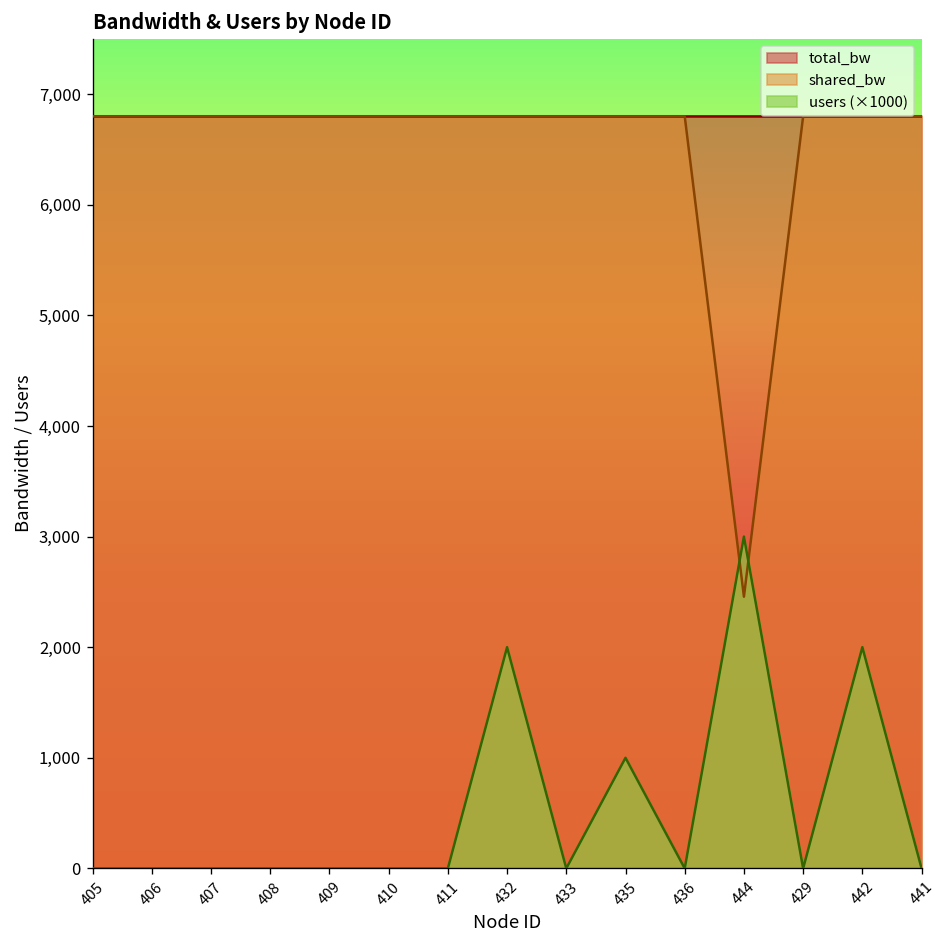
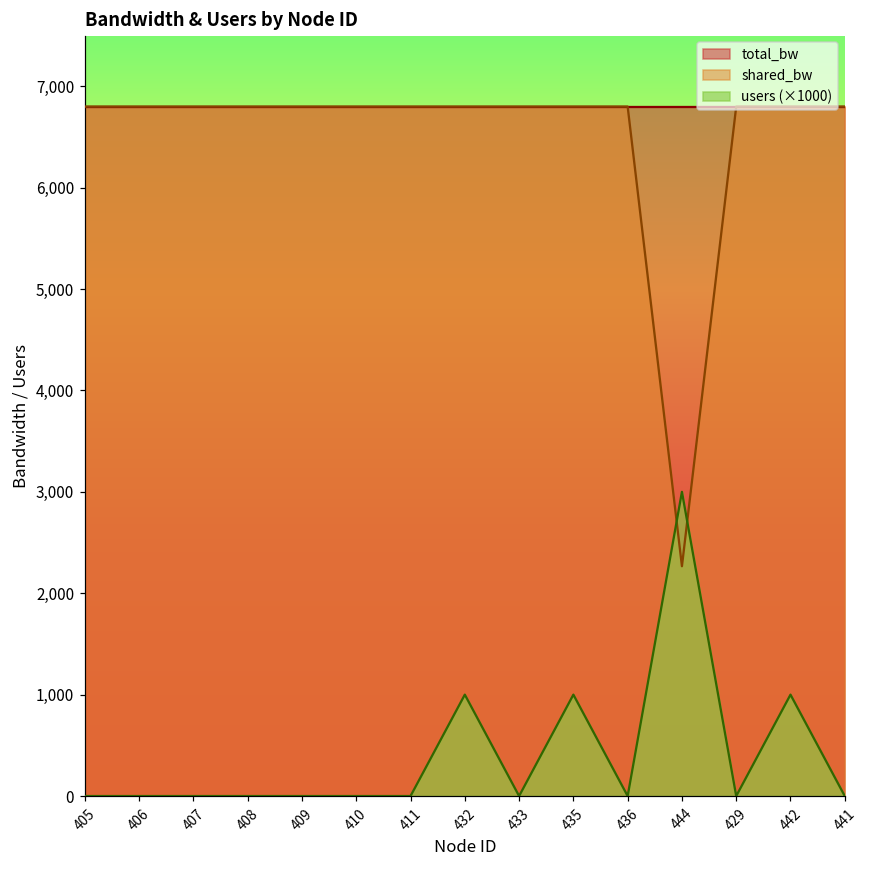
users (×1000), 432: 2,000 -> 1,000
shared_bw, 444: 2,500 -> 2,300
users (×1000), 442: 2,000 -> 1,000
